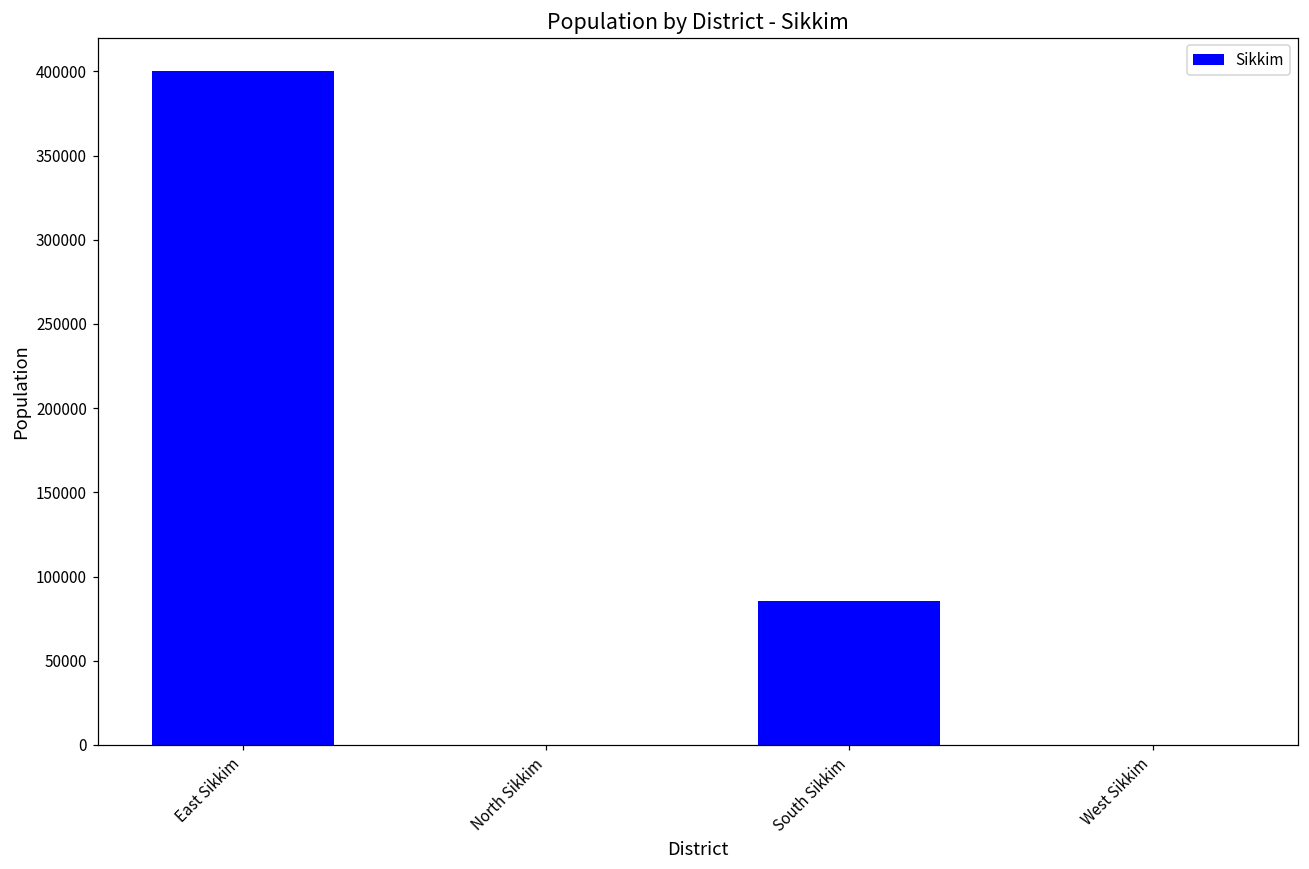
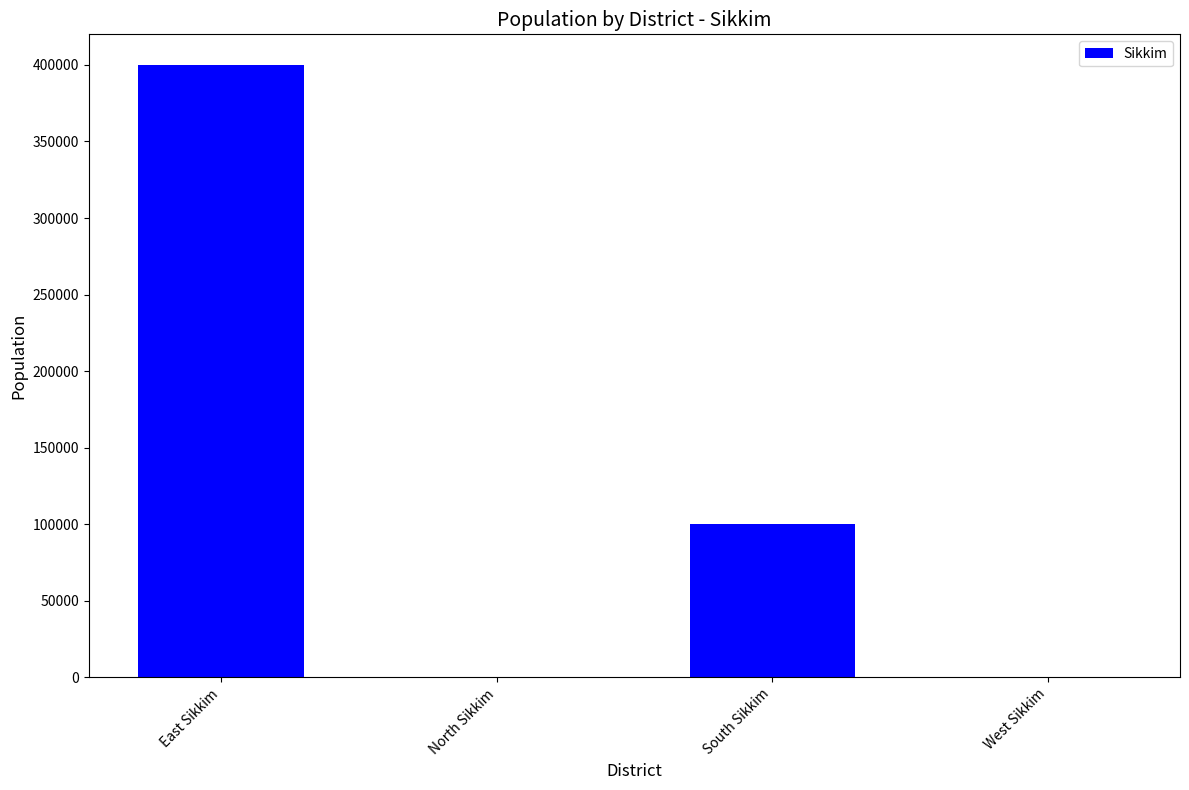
South Sikkim: 85000 -> 100000
